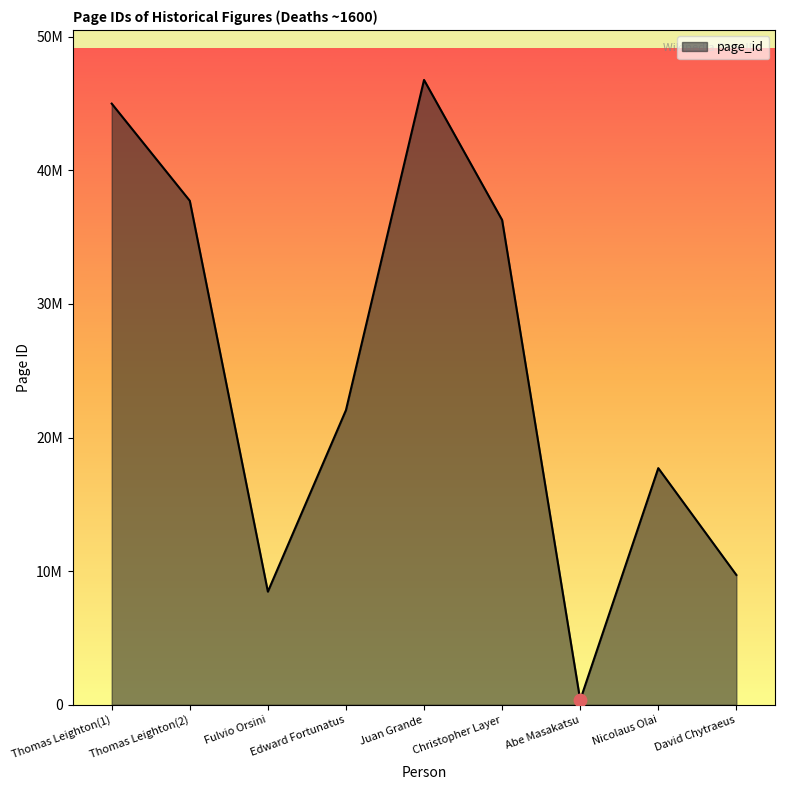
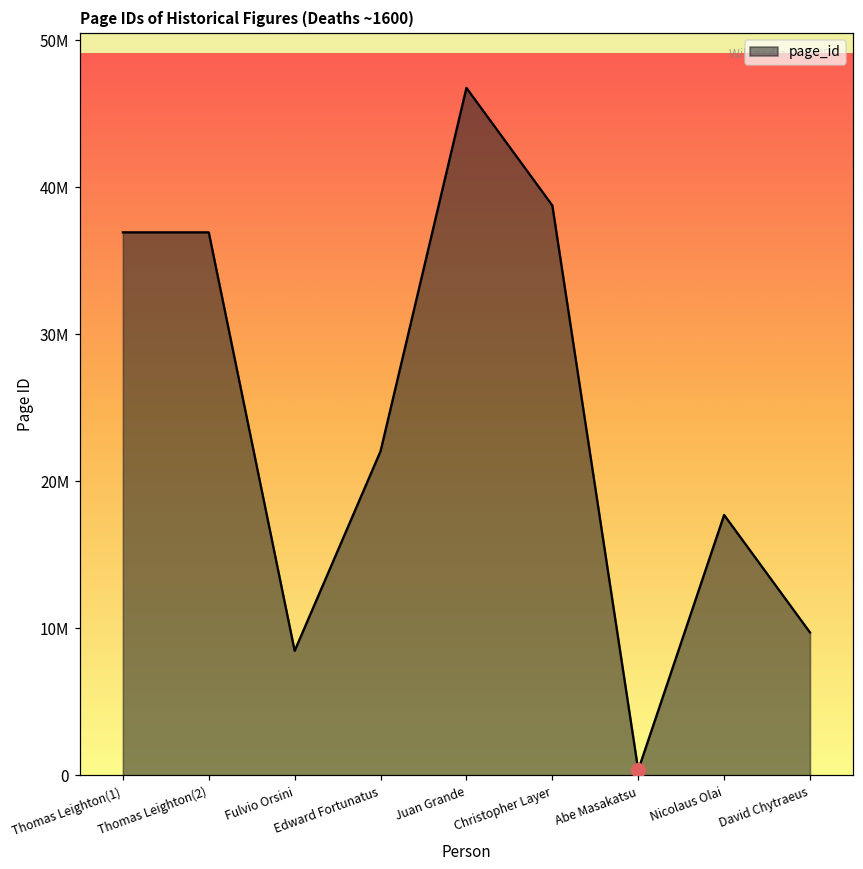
page_id, Thomas Leighton(1): 45000000 -> 36900000
page_id, Thomas Leighton(2): 37700000 -> 36900000
page_id, Christopher Layer: 36300000 -> 38800000
